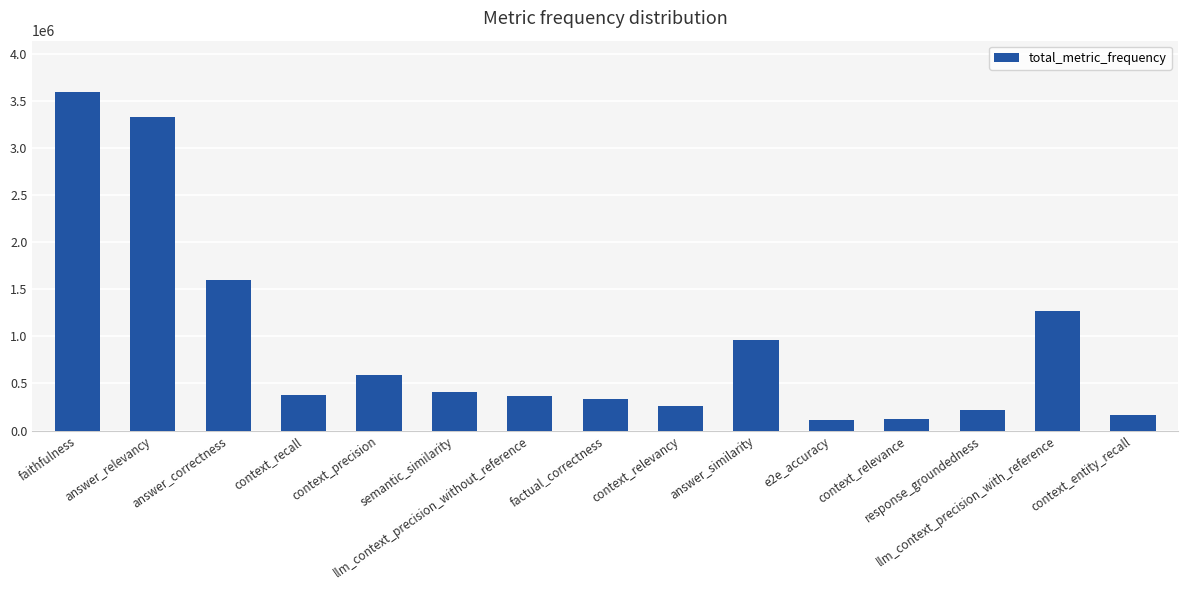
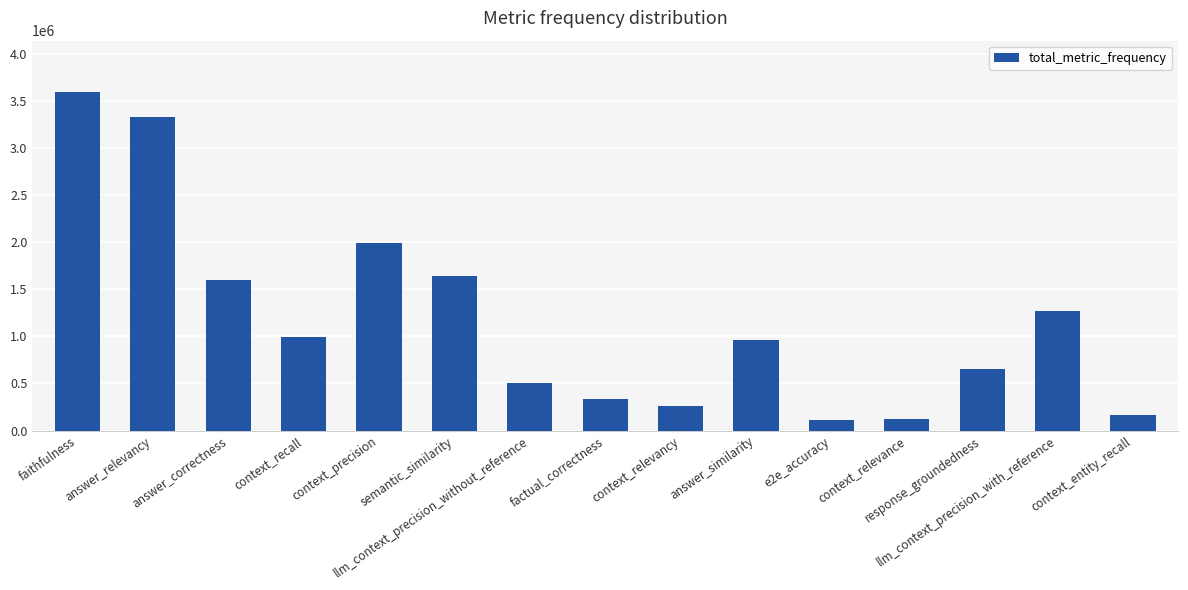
context_recall: 400000 -> 1000000
context_precision: 600000 -> 2000000
semantic_similarity: 400000 -> 1600000
llm_context_precision_without_reference: 400000 -> 500000
response_groundedness: 200000 -> 700000
